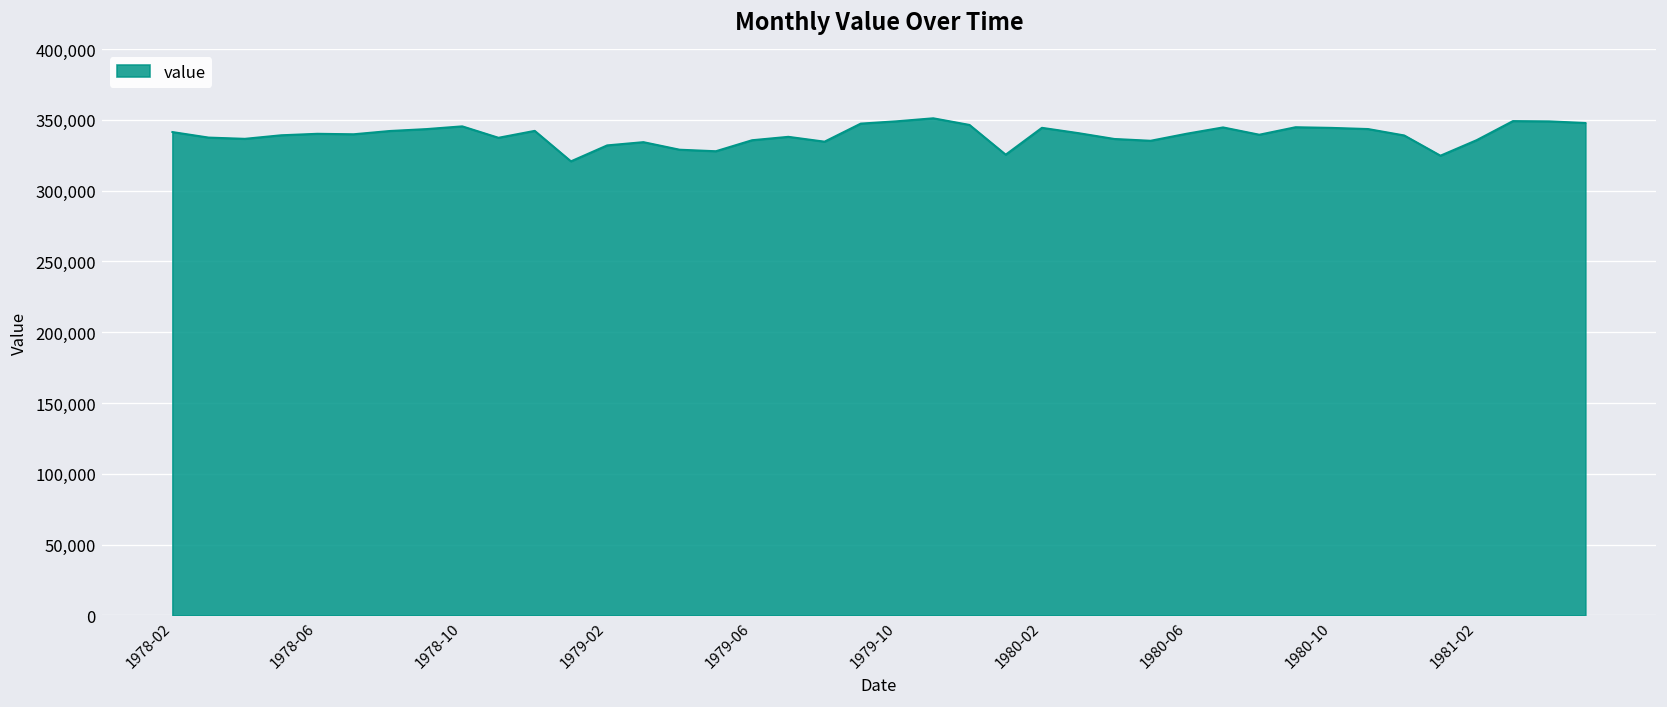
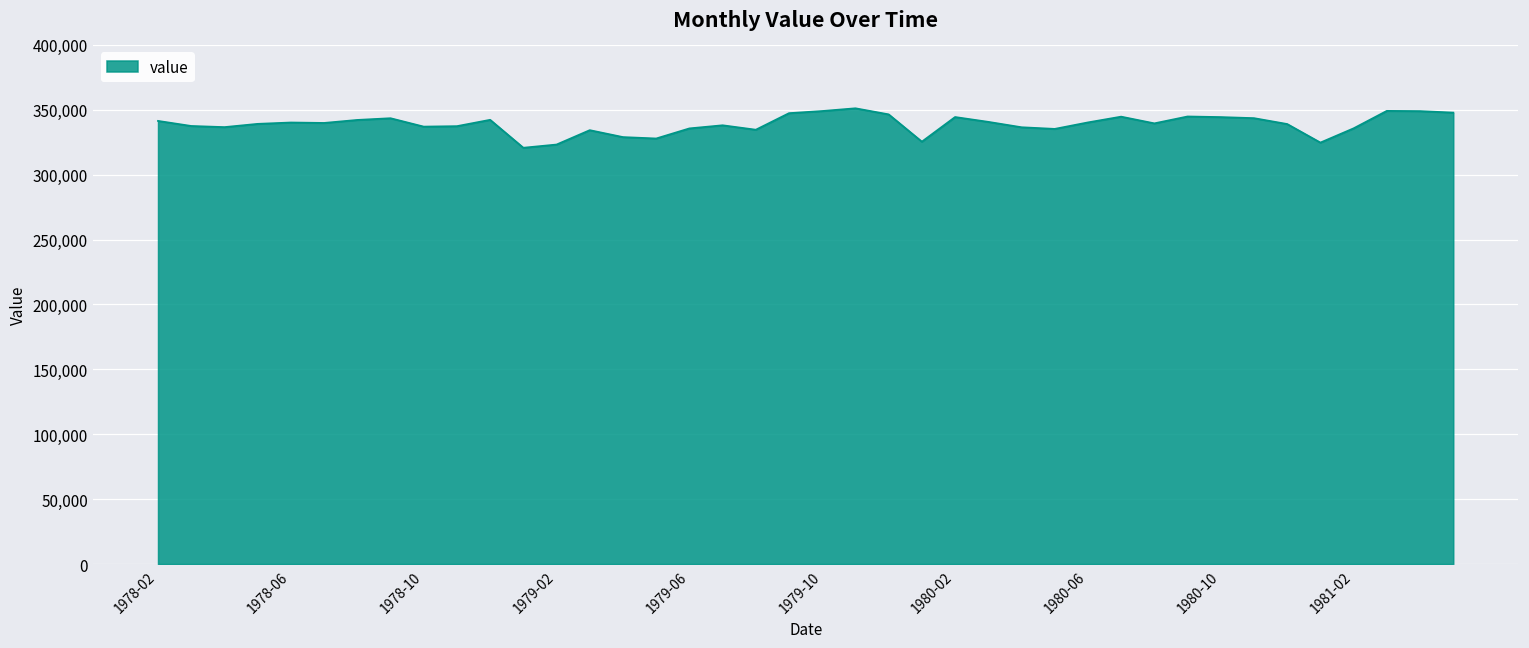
1978-10: 345,000 -> 337,000
1979-02: 332,000 -> 323,000
